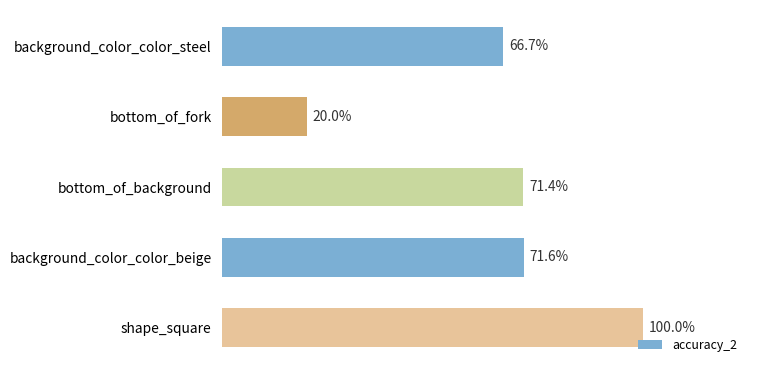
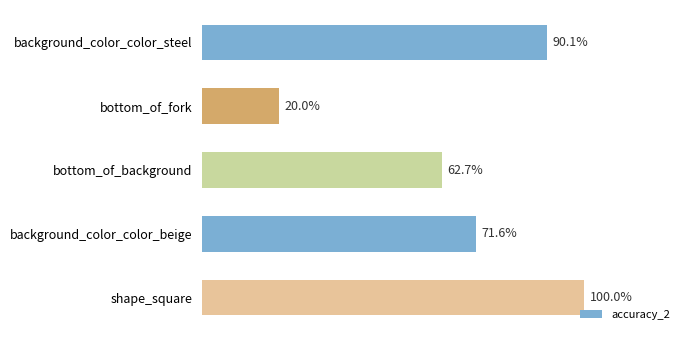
background_color_color_steel: 66.7% -> 90.1%
bottom_of_background: 71.4% -> 62.7%
